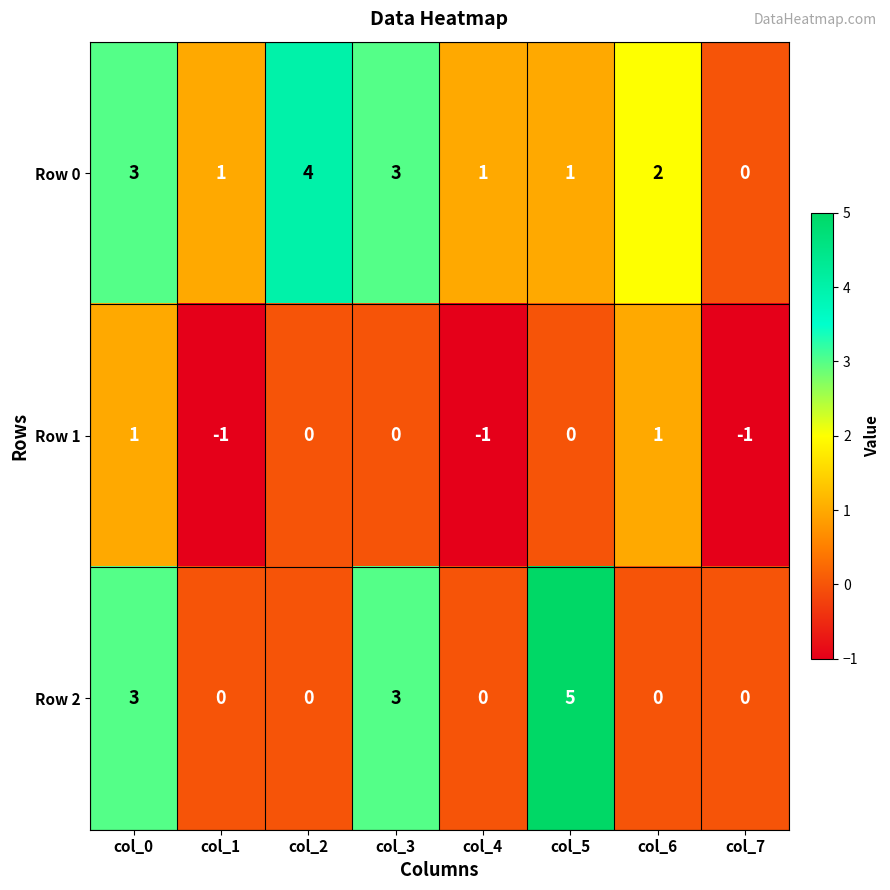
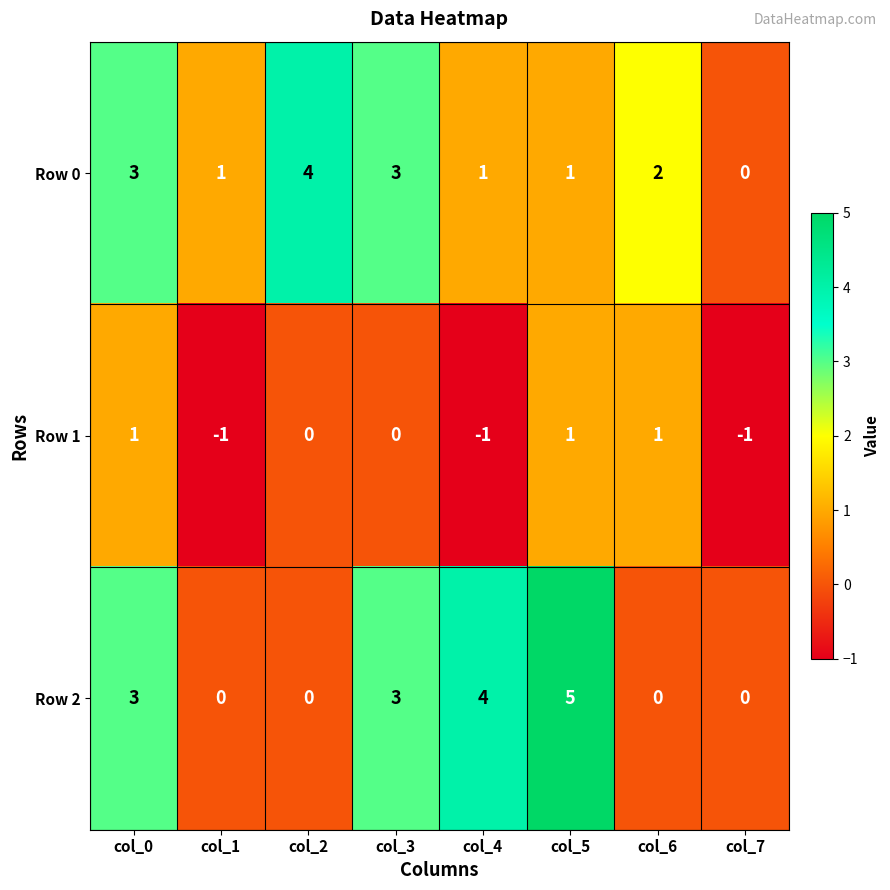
Row 1, col_5: 0 -> 1
Row 2, col_4: 0 -> 4
